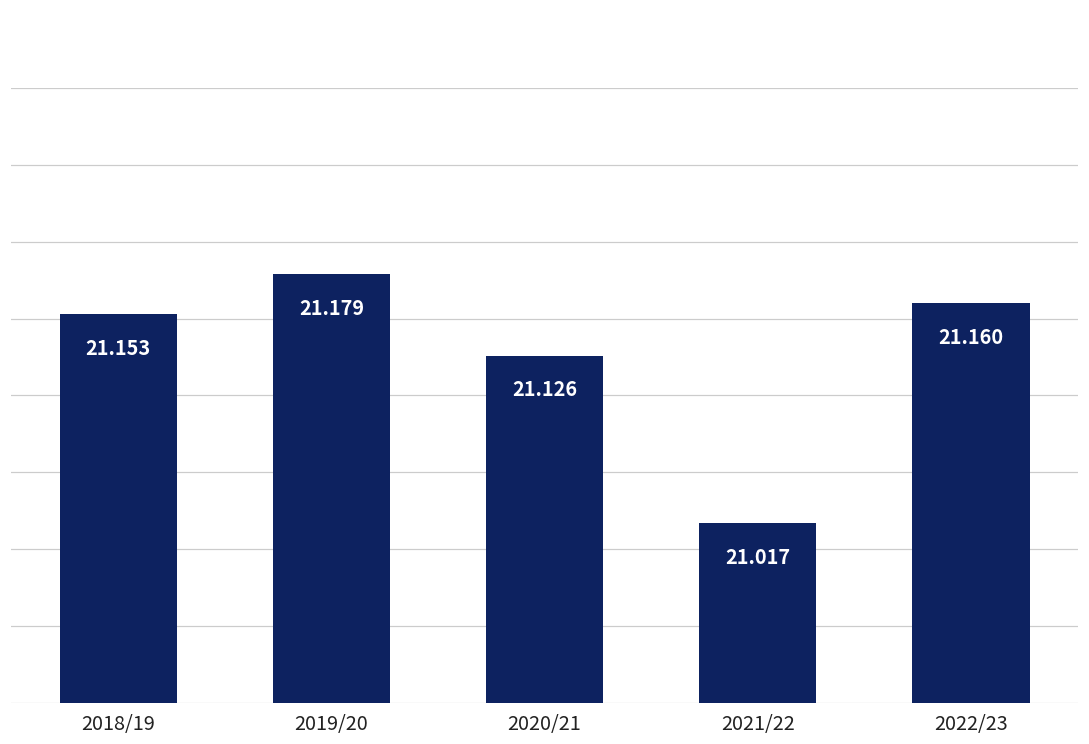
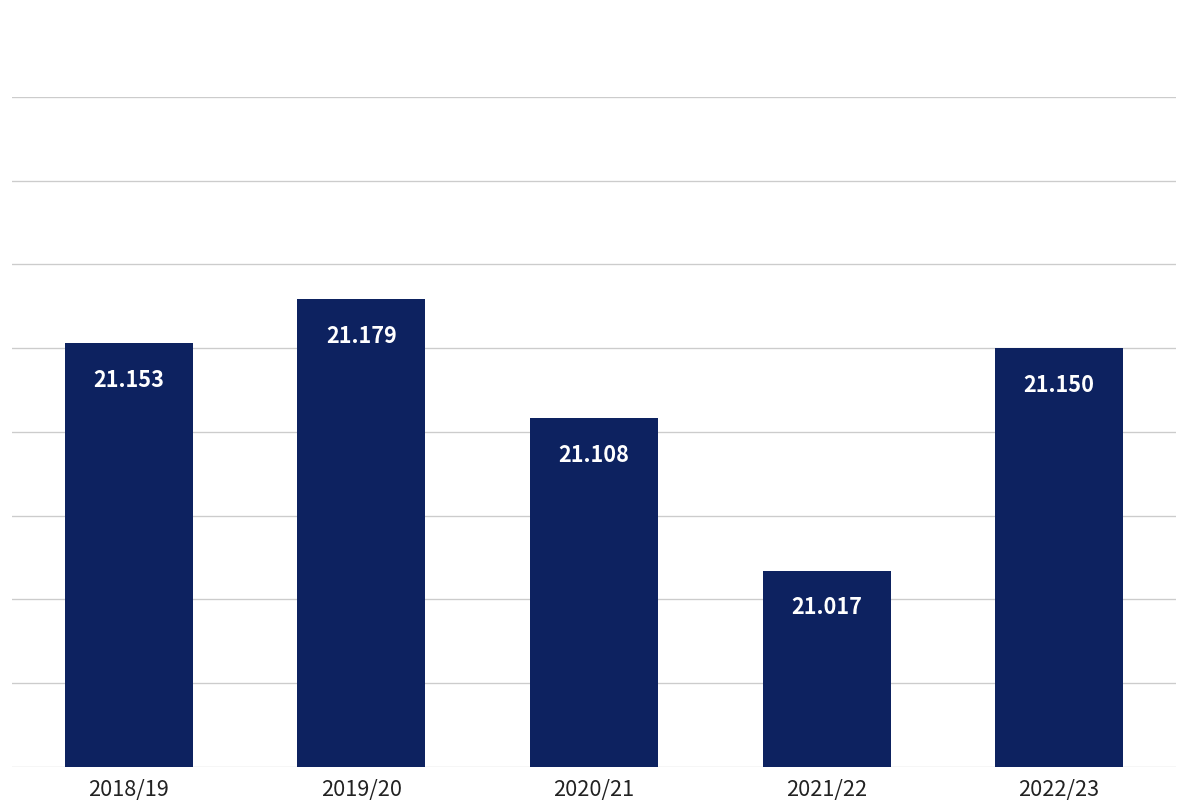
2020/21: 21.126 -> 21.108
2022/23: 21.160 -> 21.150
